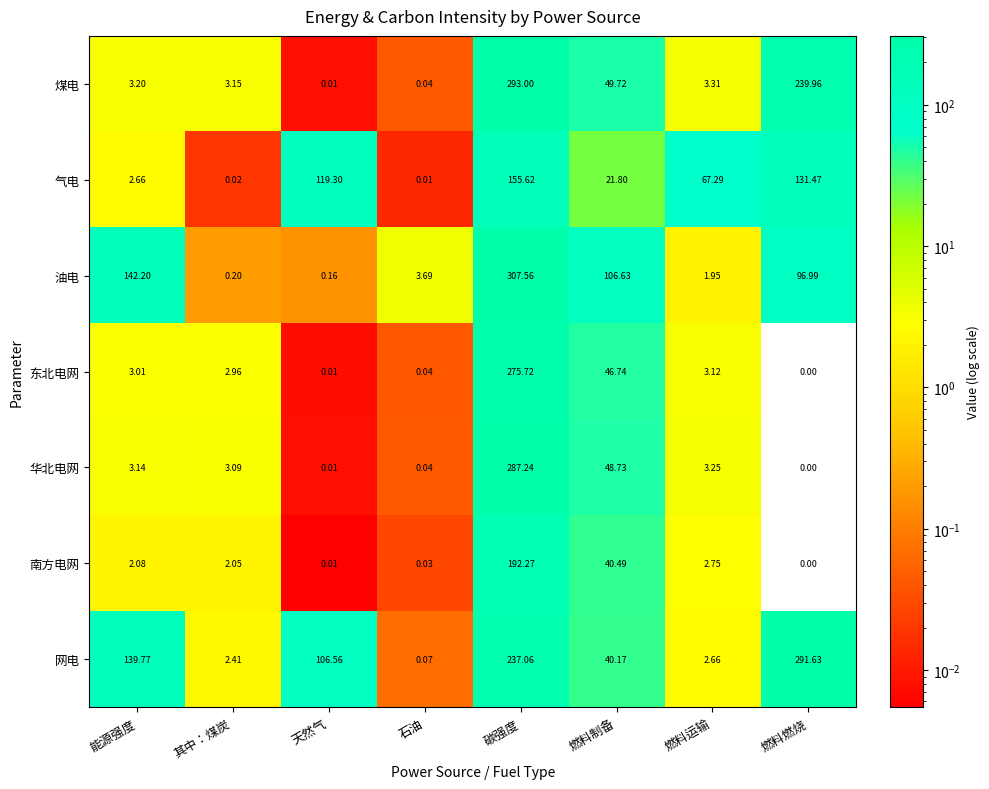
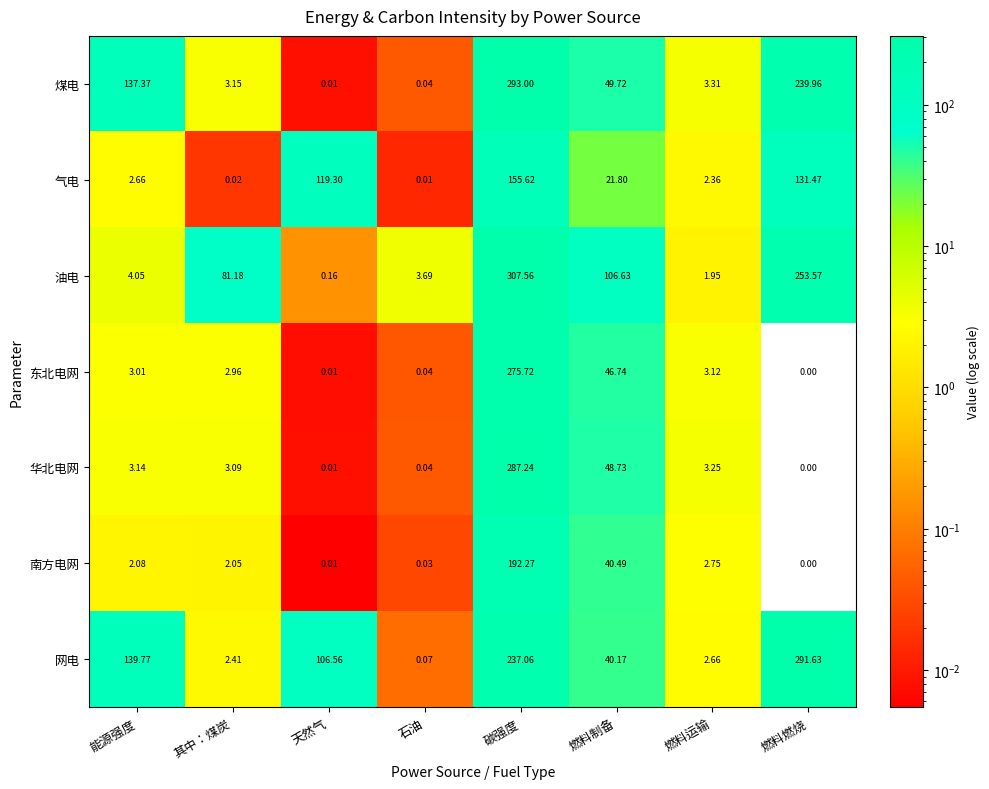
煤电, 能源强度: 3.20 -> 137.37
气电, 燃料运输: 67.29 -> 2.36
油电, 能源强度: 142.20 -> 4.05
油电, 其中：煤炭: 0.20 -> 81.18
油电, 燃料燃烧: 96.99 -> 253.57
